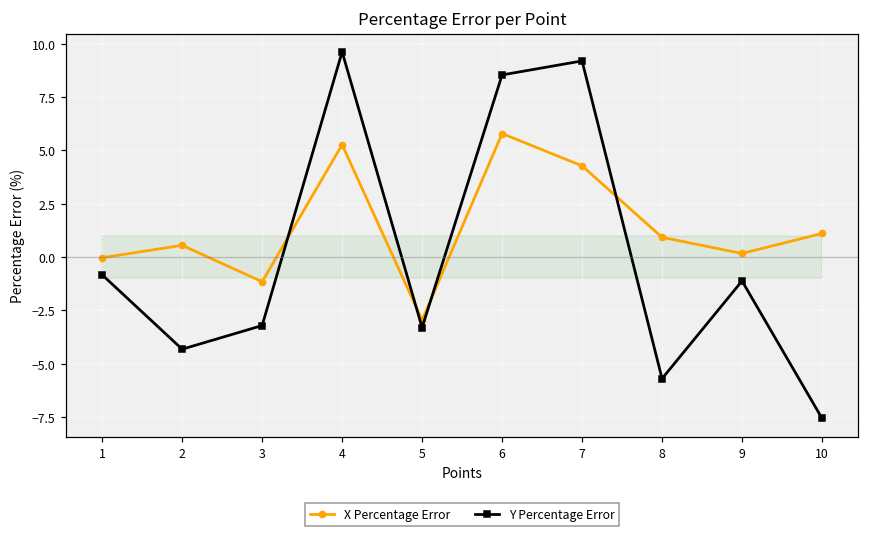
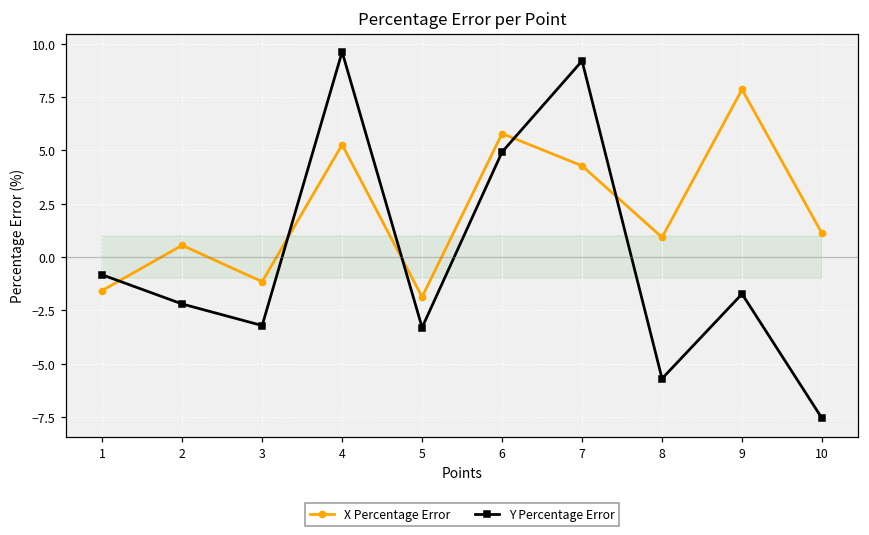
X Percentage Error, 1: 0.0 -> -1.6
Y Percentage Error, 2: -4.3 -> -2.2
X Percentage Error, 5: -3.0 -> -1.9
Y Percentage Error, 6: 8.5 -> 4.9
X Percentage Error, 9: 0.2 -> 7.9
Y Percentage Error, 9: -1.1 -> -1.7
